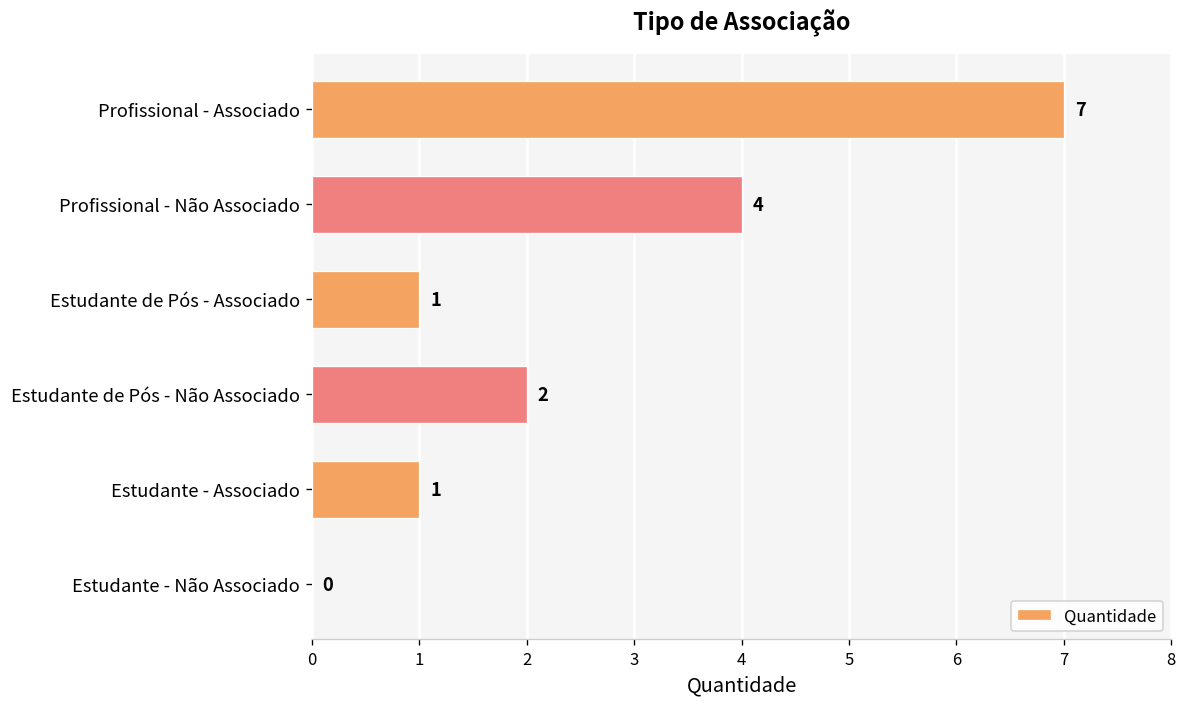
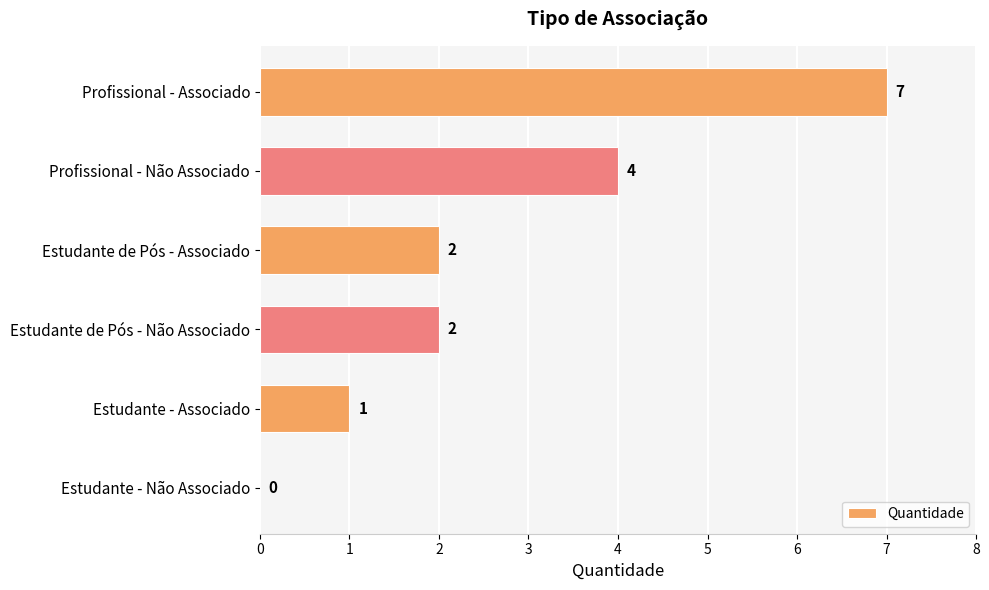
Estudante de Pós - Associado: 1 -> 2
